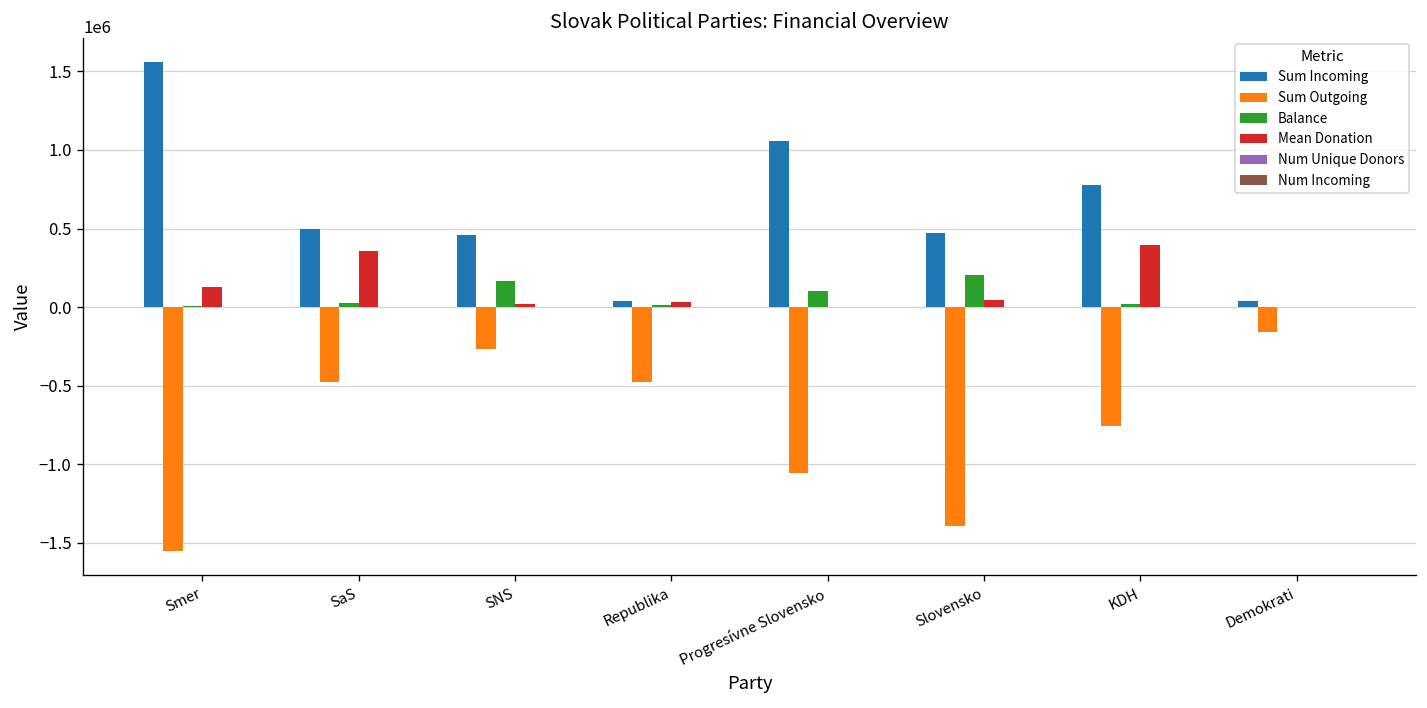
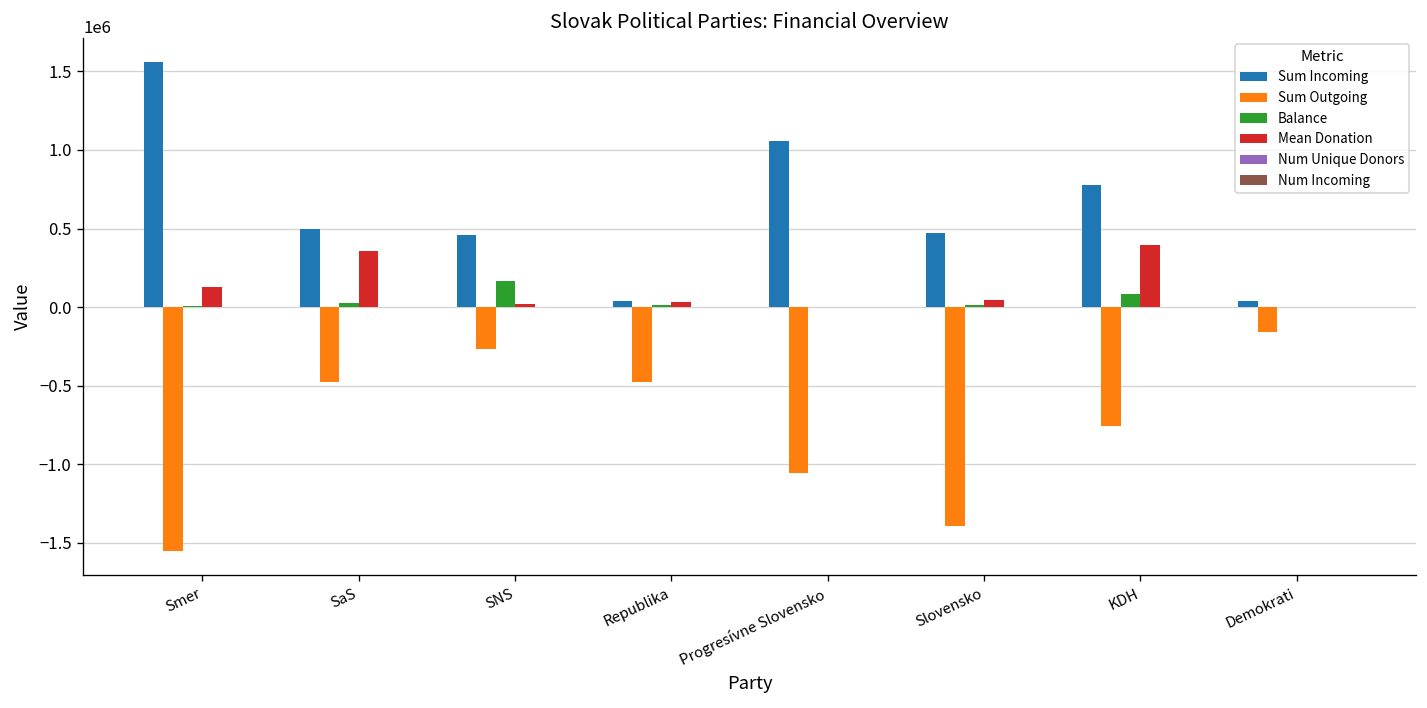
Balance, Progresívne Slovensko: 100000 -> 0
Balance, Slovensko: 200000 -> 20000
Balance, KDH: 20000 -> 90000
